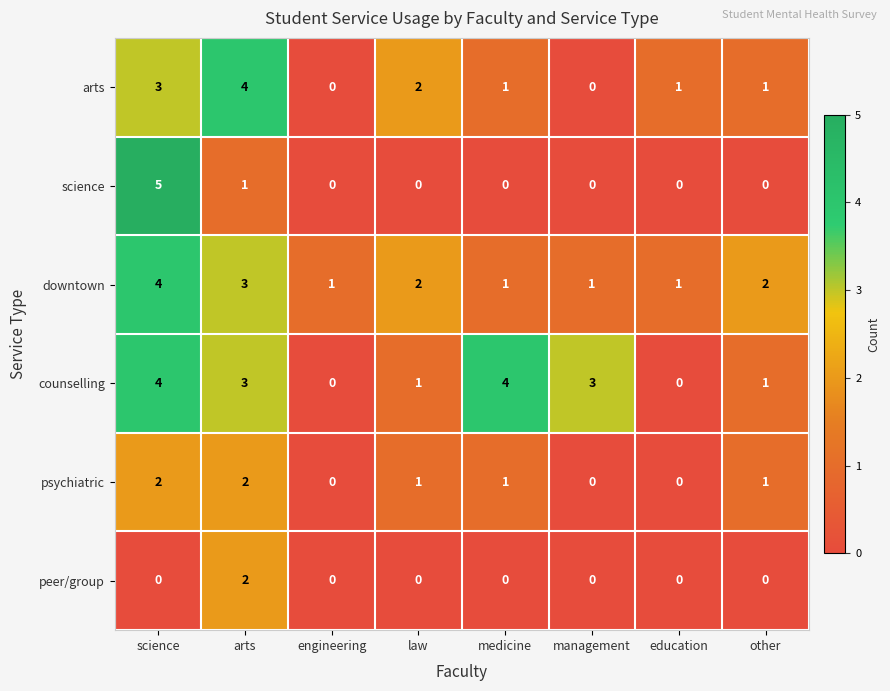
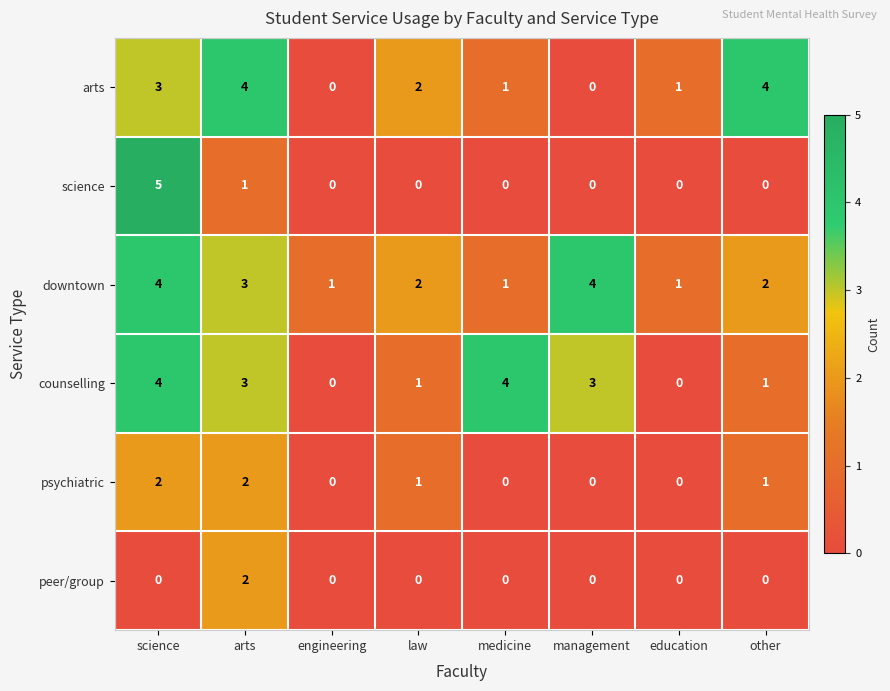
arts, other: 1 -> 4
downtown, management: 1 -> 4
psychiatric, medicine: 1 -> 0
